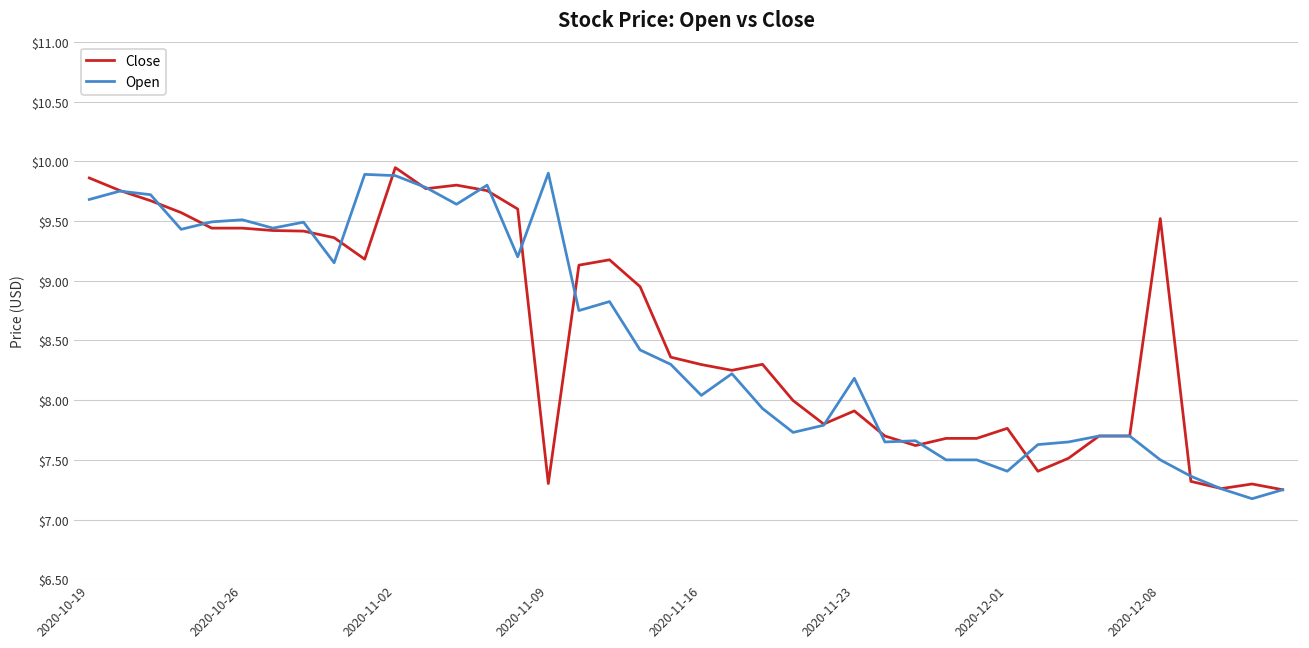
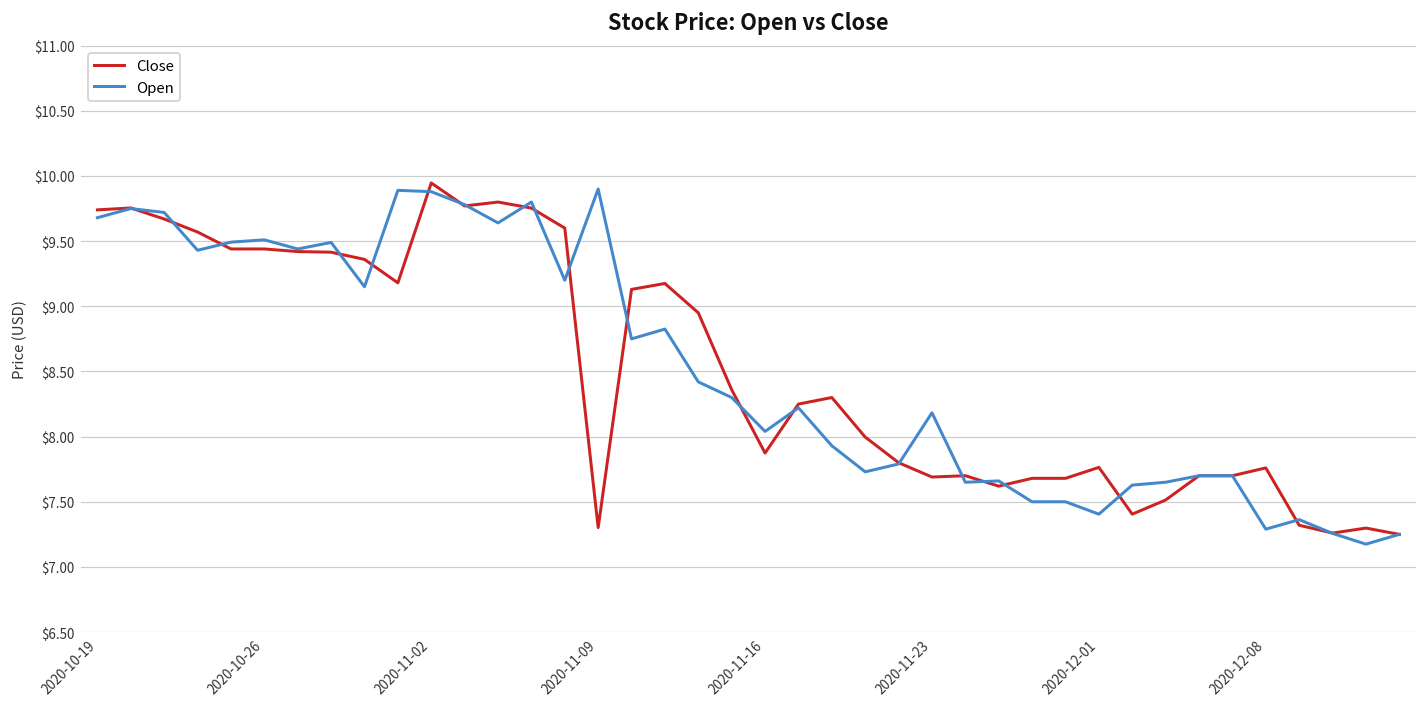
Close, 2020-10-19: $9.86 -> $9.74
Close, 2020-11-16: $8.30 -> $7.87
Close, 2020-11-23: $7.91 -> $7.69
Close, 2020-12-08: $9.52 -> $7.76
Open, 2020-12-08: $7.50 -> $7.29
